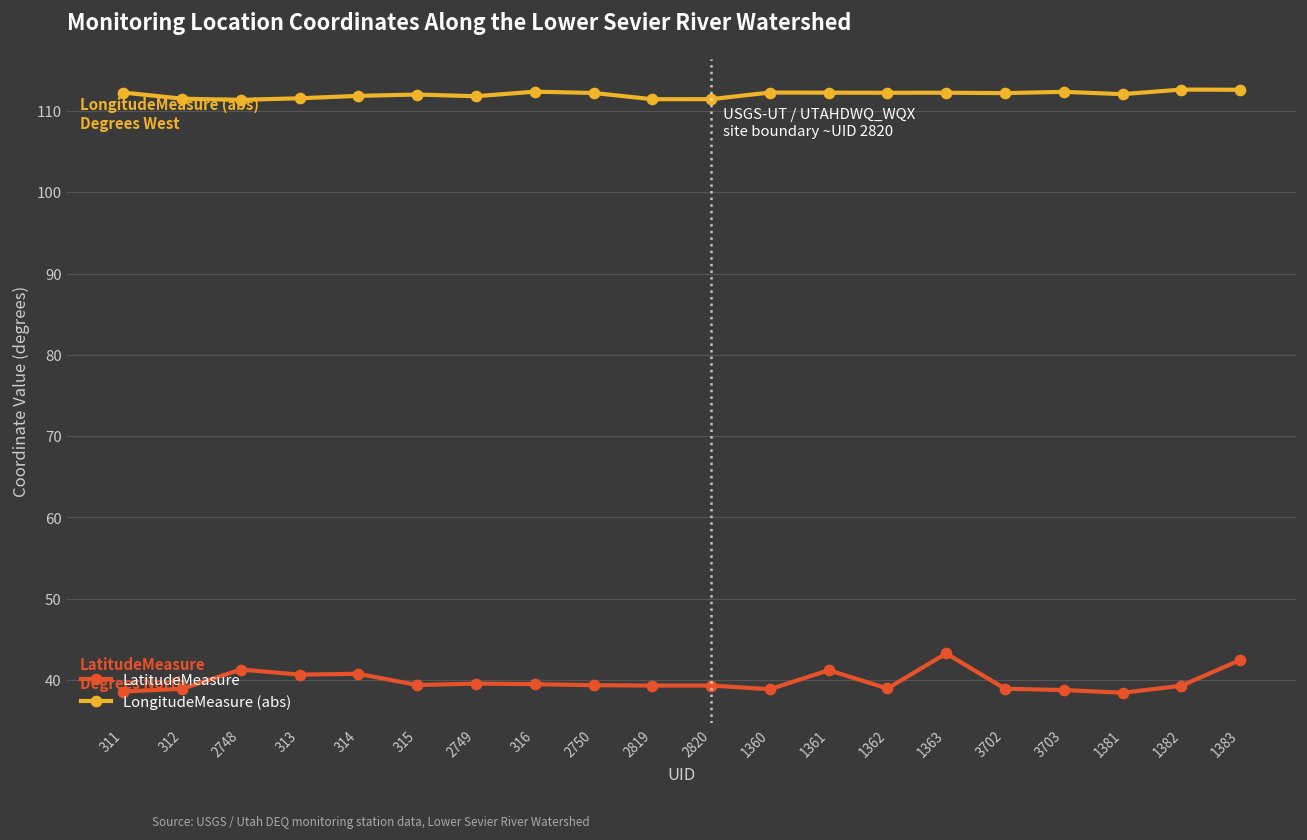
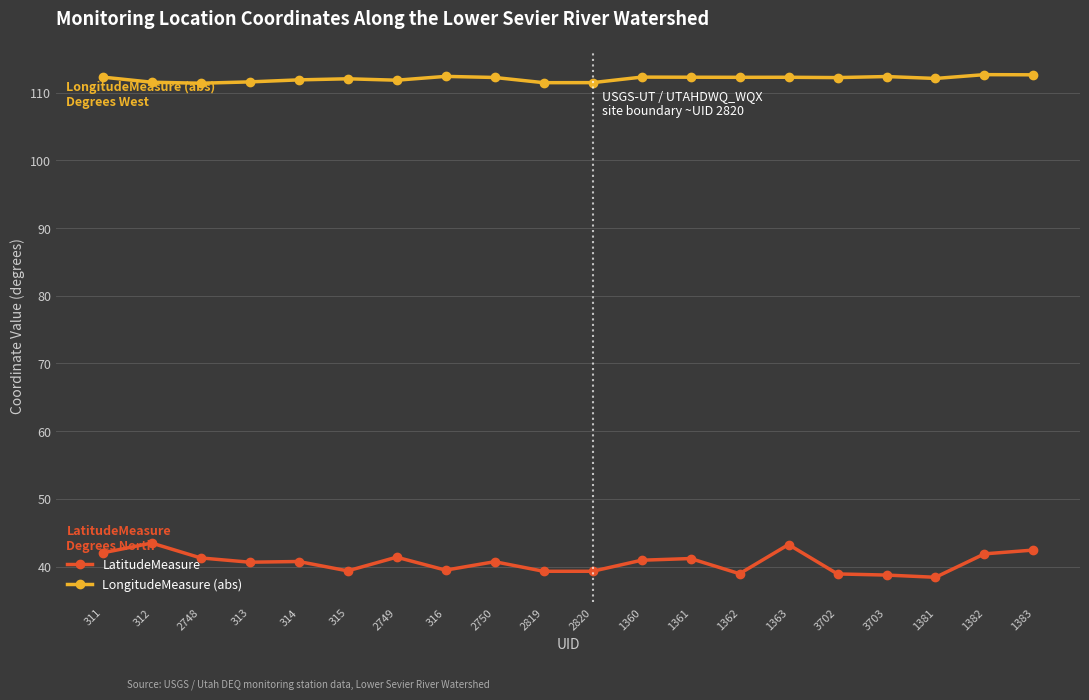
LatitudeMeasure, 311: 39 -> 42
LatitudeMeasure, 312: 39 -> 43
LatitudeMeasure, 2749: 40 -> 41
LatitudeMeasure, 2750: 39 -> 41
LatitudeMeasure, 1360: 39 -> 41
LatitudeMeasure, 1382: 39 -> 42
